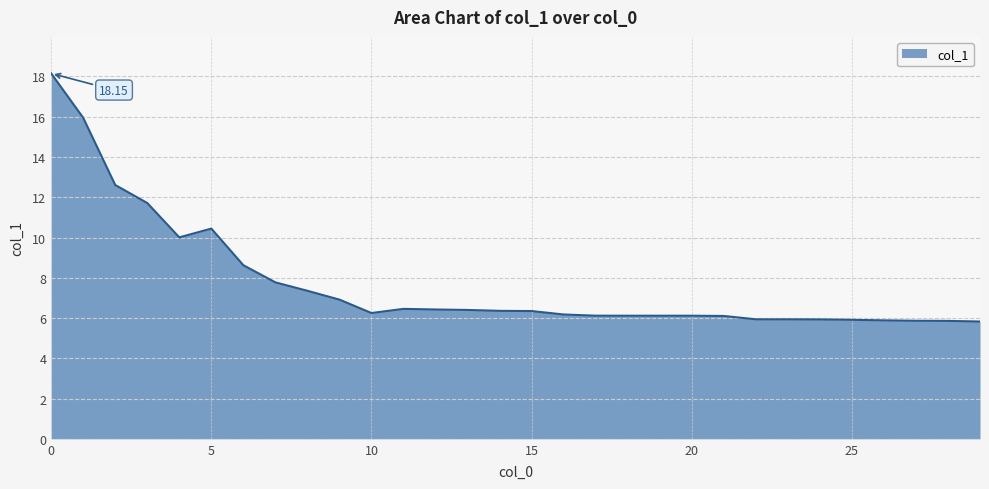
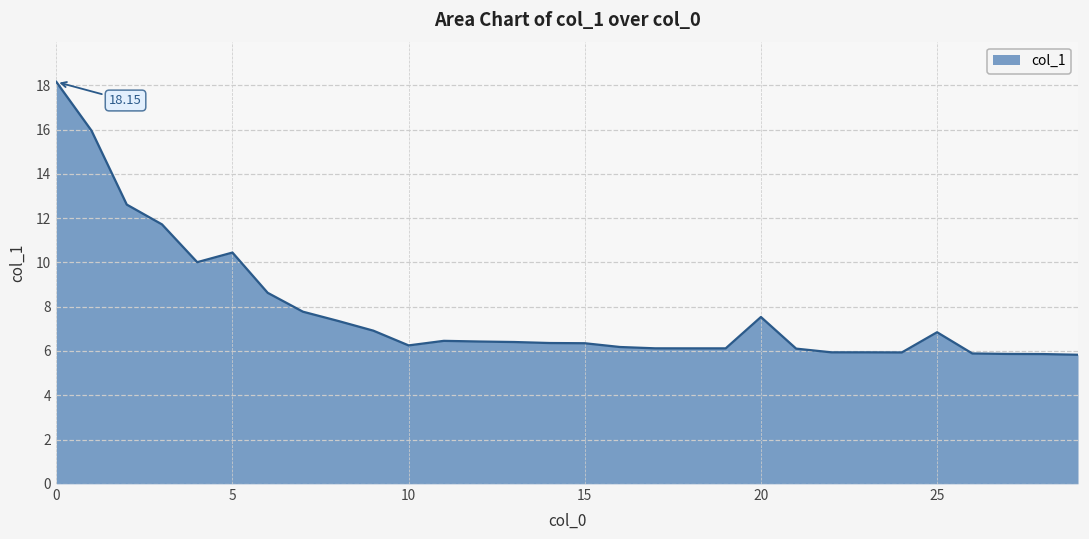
20: 6.1 -> 7.5
25: 5.9 -> 6.8
